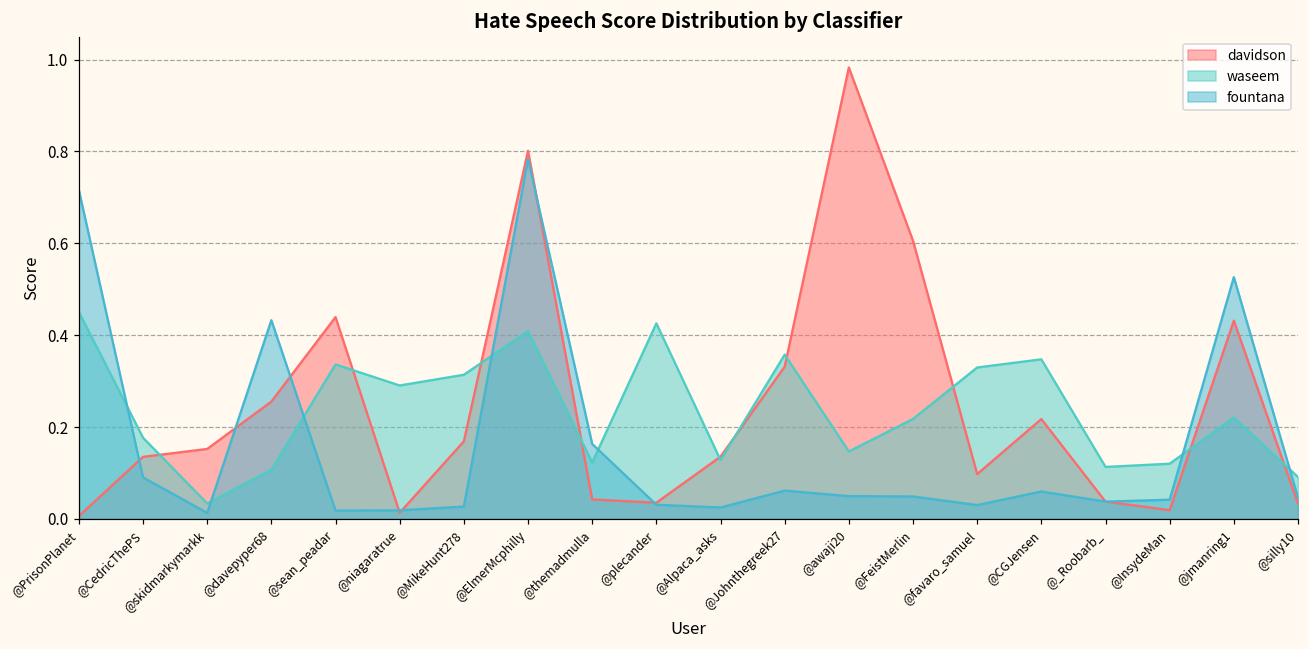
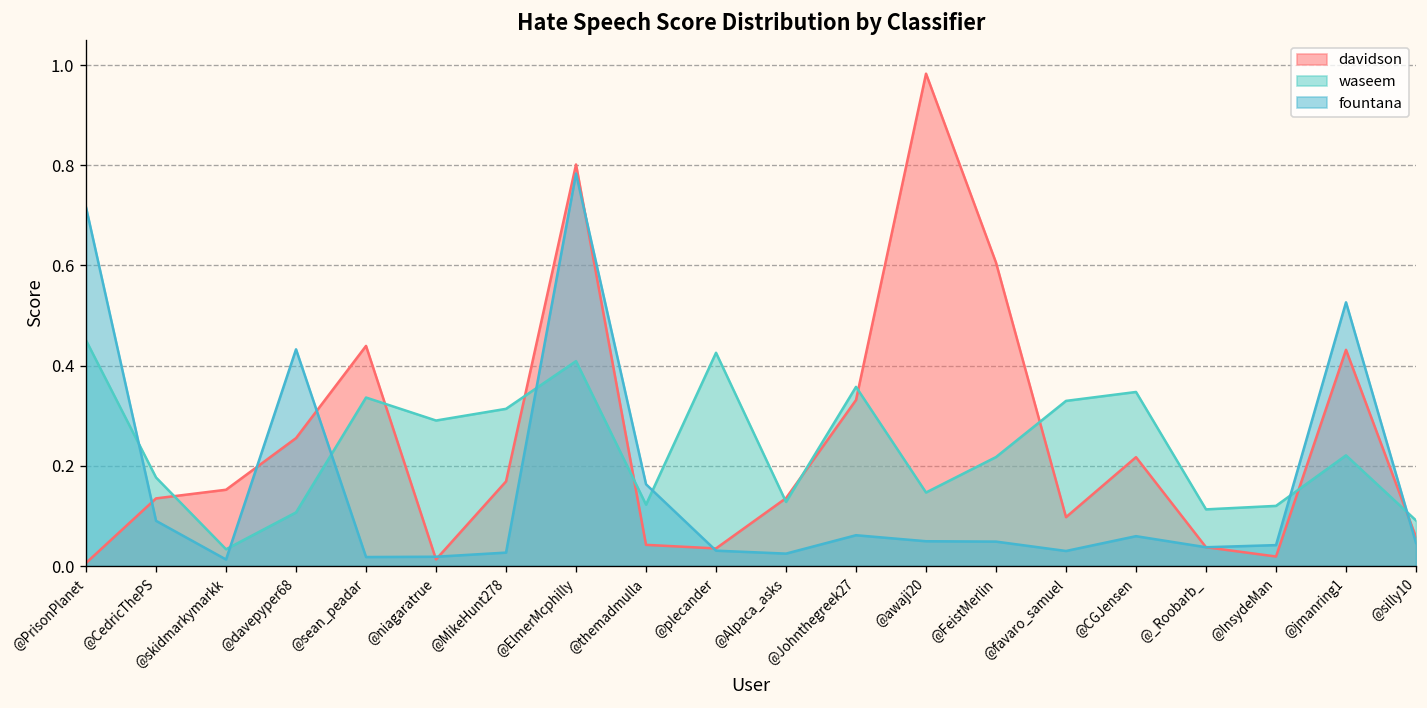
davidson, @silly10: 0.03 -> 0.06
